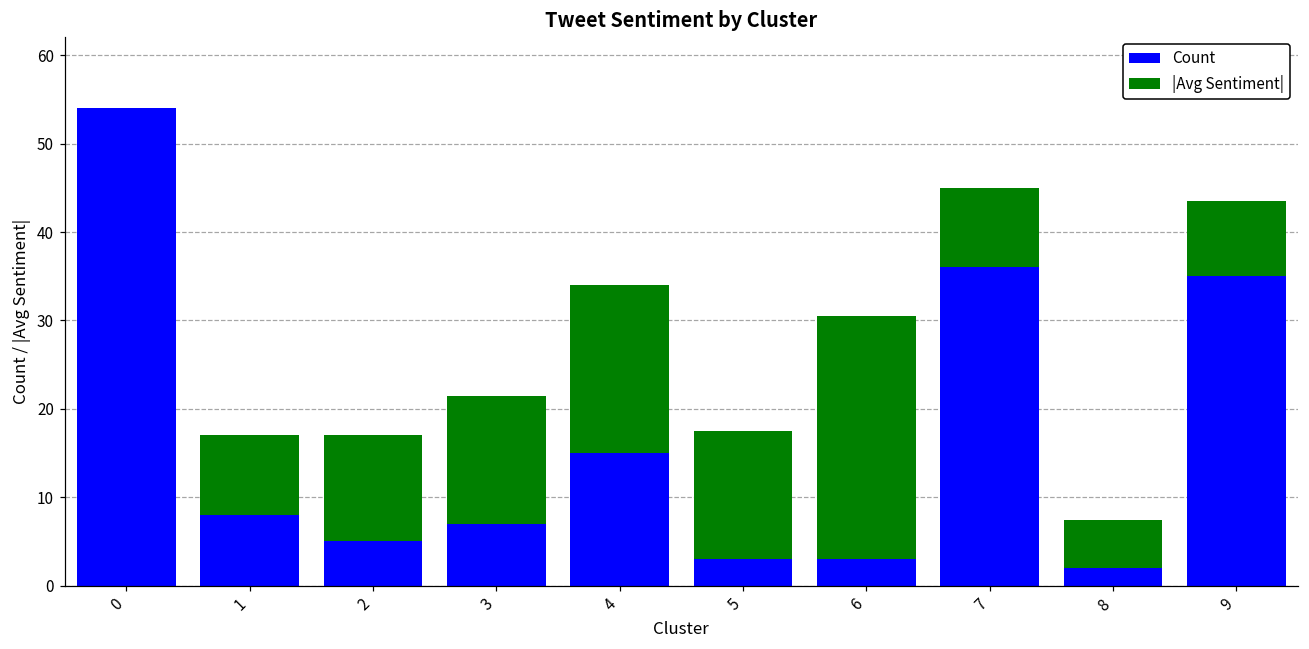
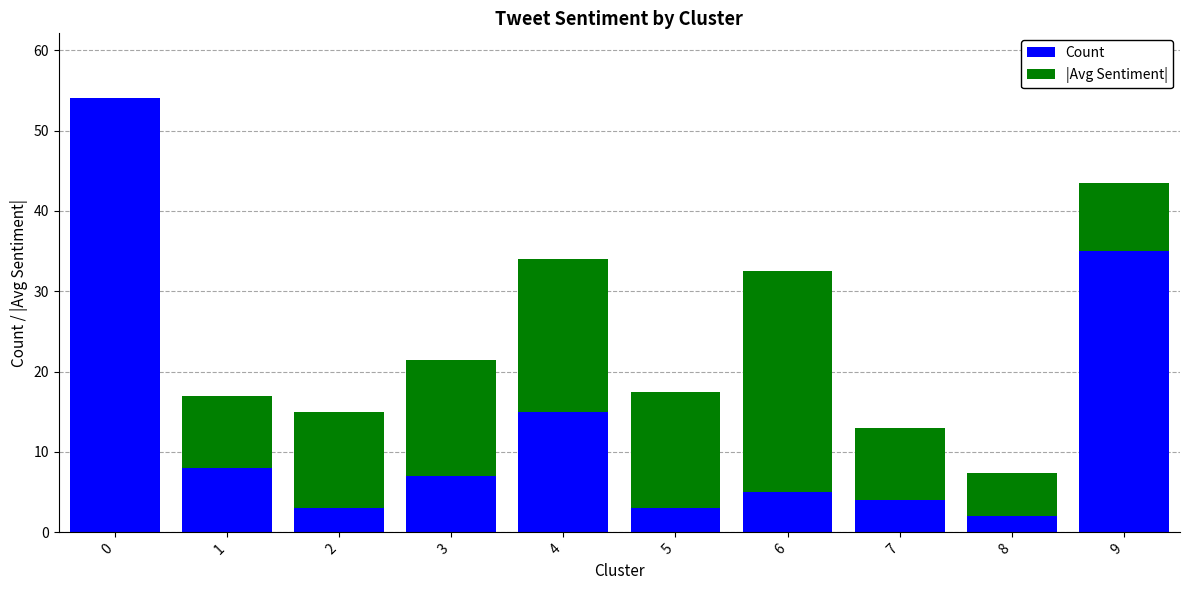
Count, 2: 5 -> 3
Count, 6: 3 -> 5
Count, 7: 36 -> 4
